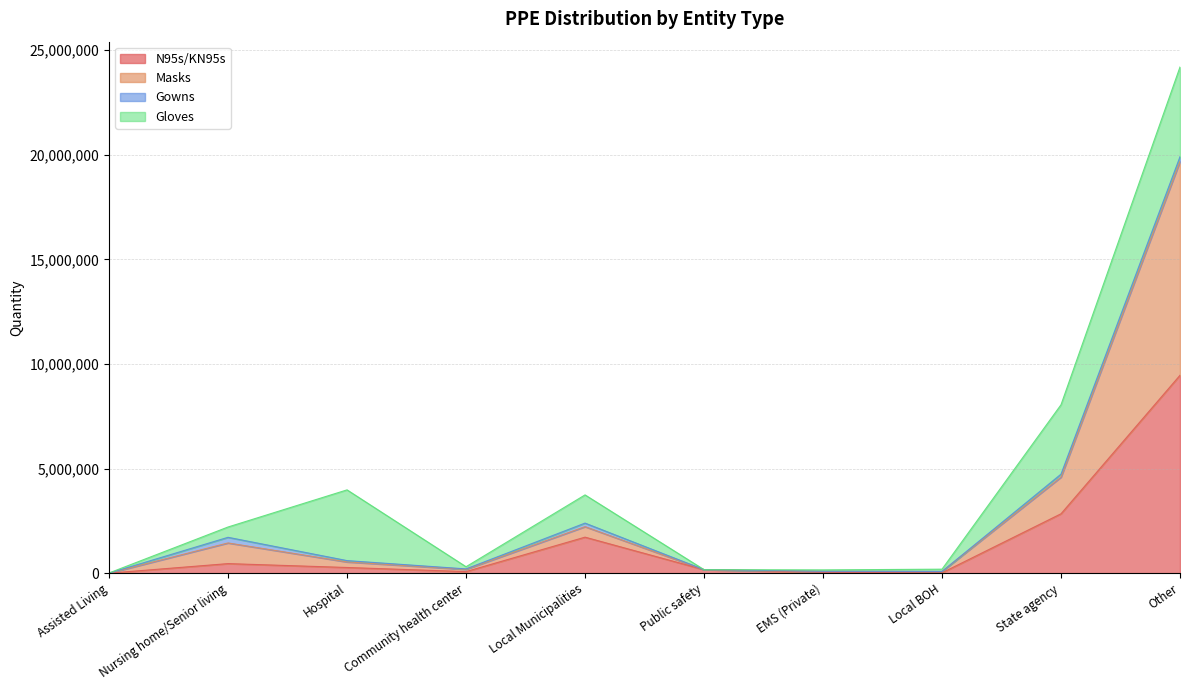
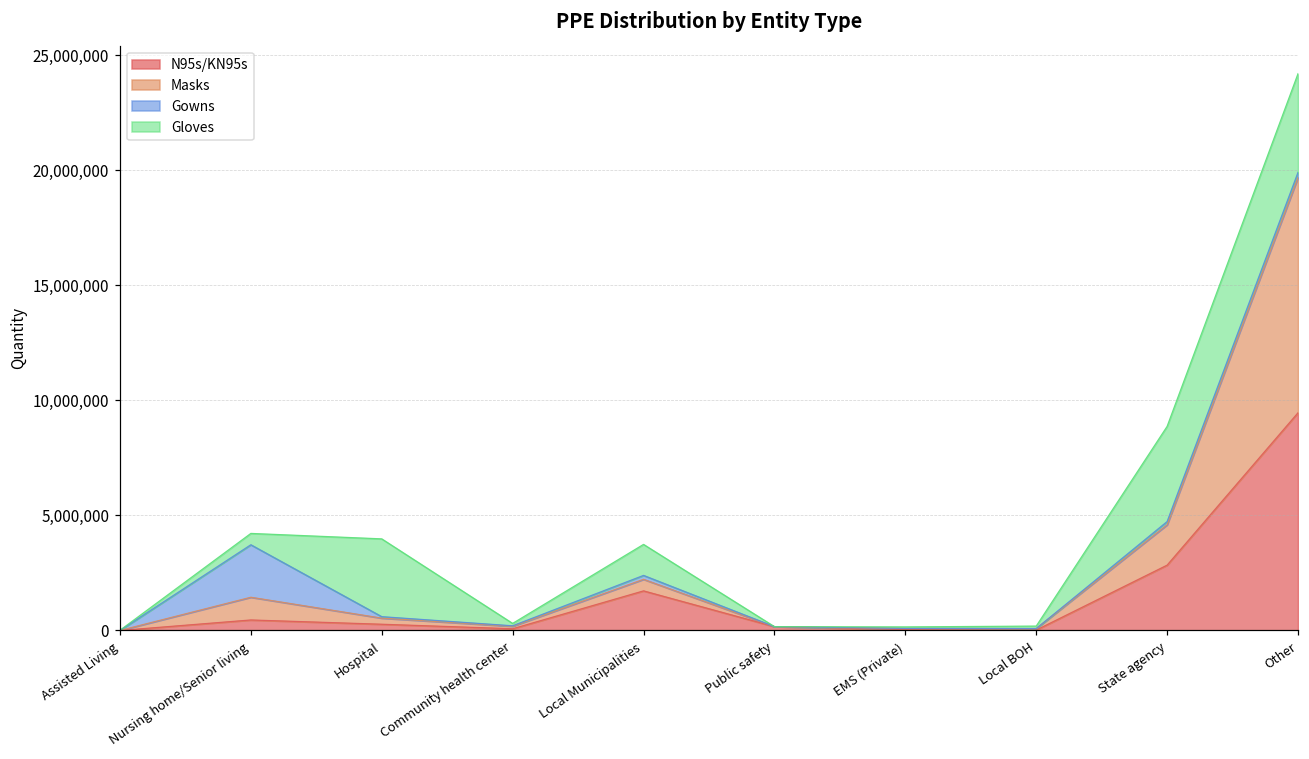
Gowns, Nursing home/Senior living: 300,000 -> 2,300,000
Gloves, State agency: 3,300,000 -> 4,100,000
